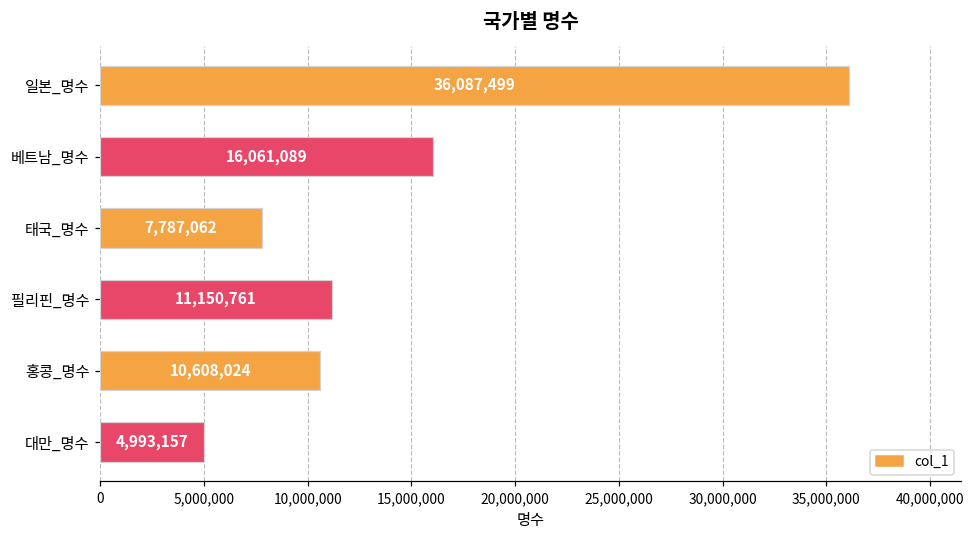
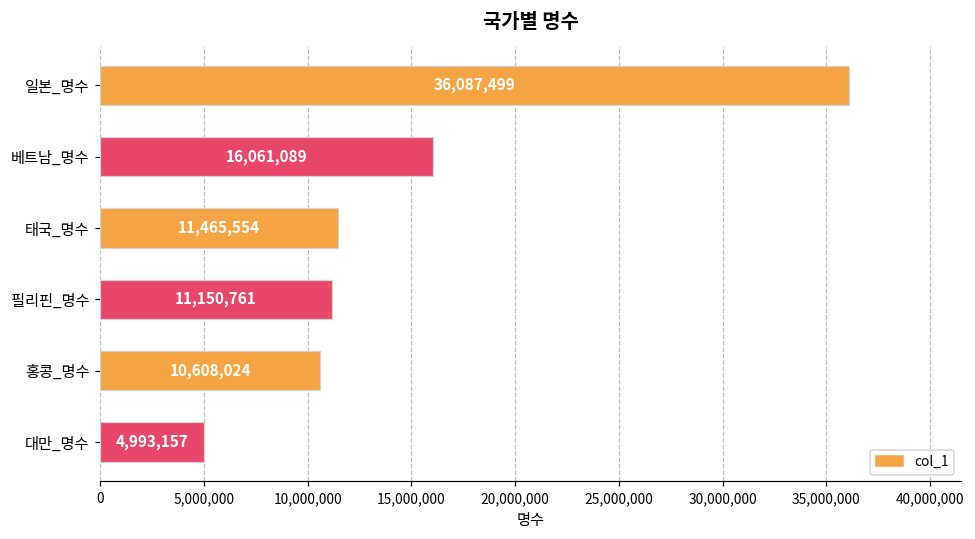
태국_명수: 7,787,062 -> 11,465,554
